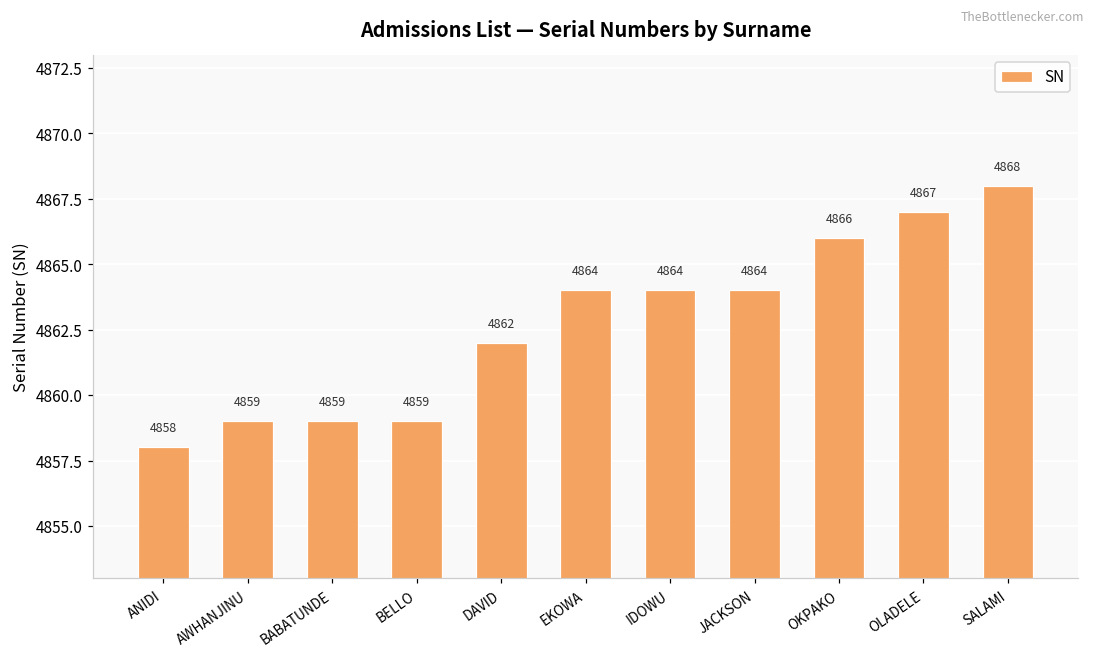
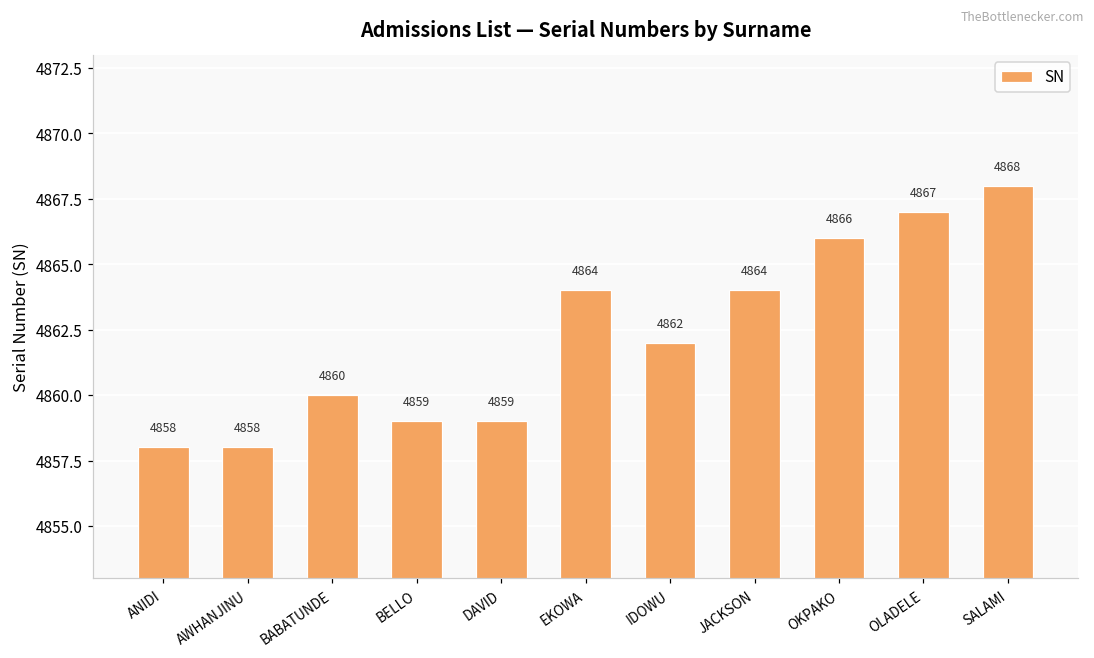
AWHANJINU: 4859 -> 4858
BABATUNDE: 4859 -> 4860
DAVID: 4862 -> 4859
IDOWU: 4864 -> 4862
